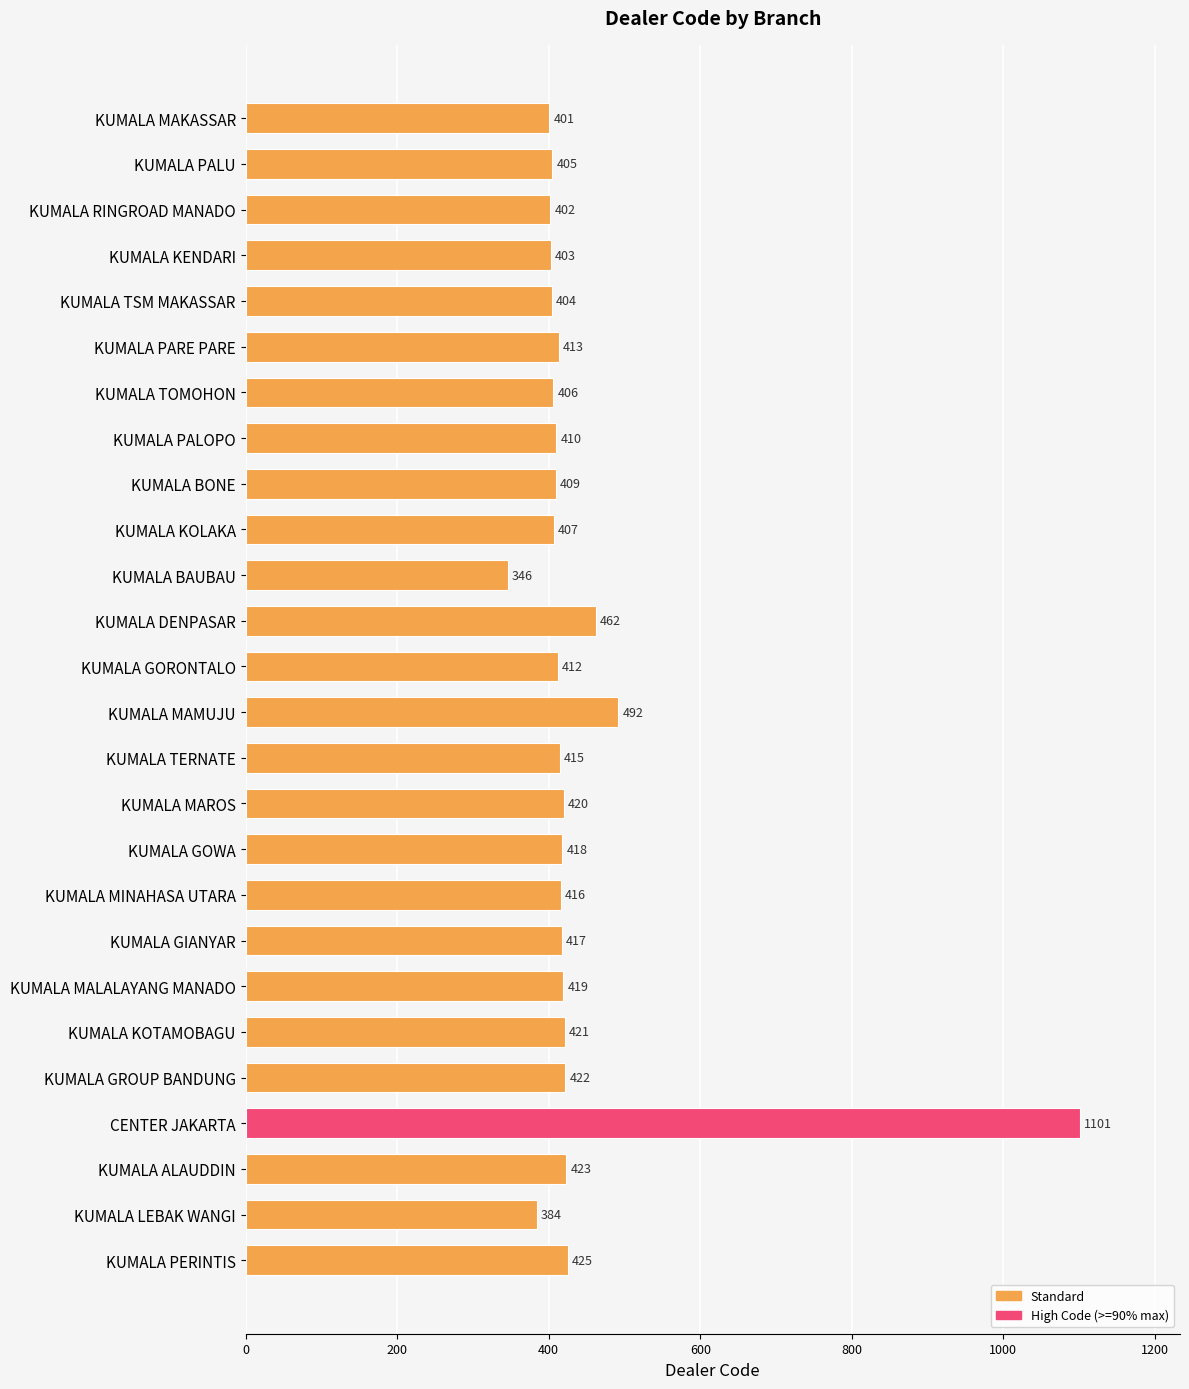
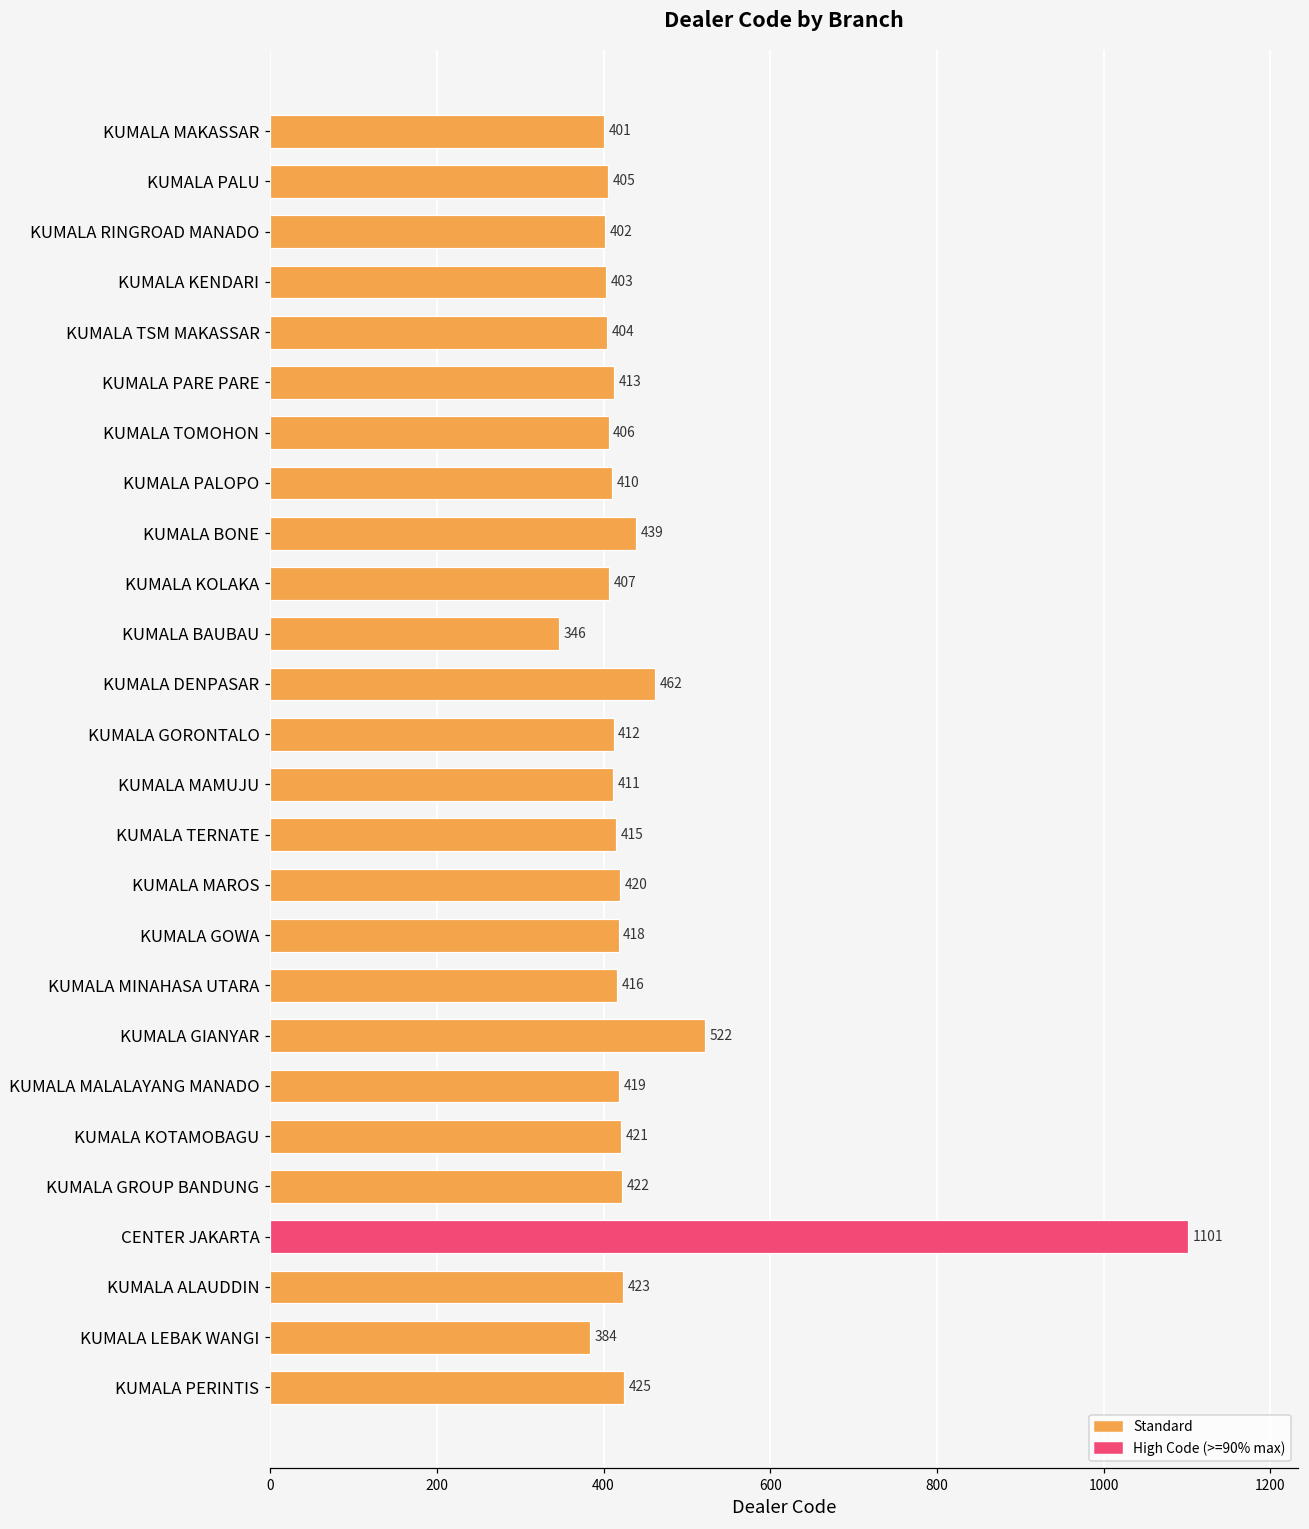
KUMALA BONE: 409 -> 439
KUMALA MAMUJU: 492 -> 411
KUMALA GIANYAR: 417 -> 522
